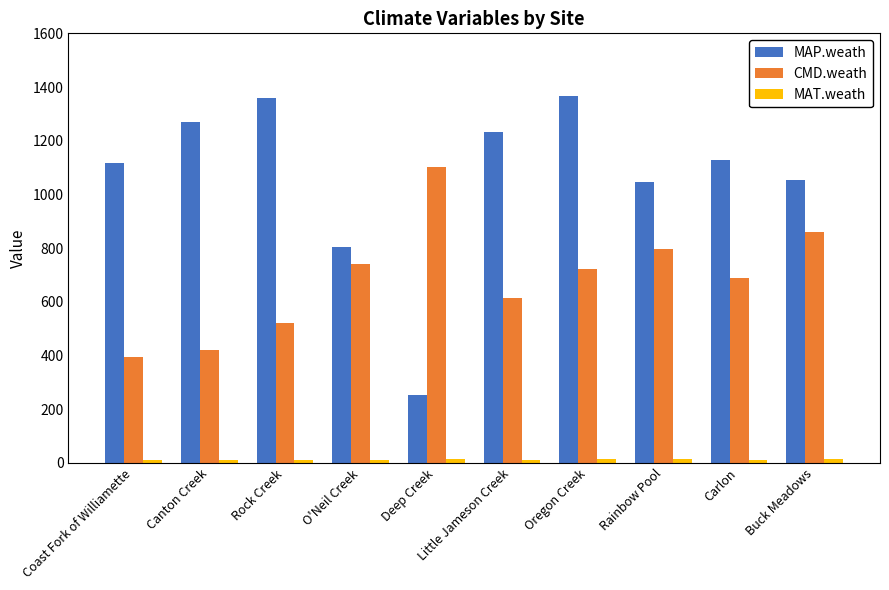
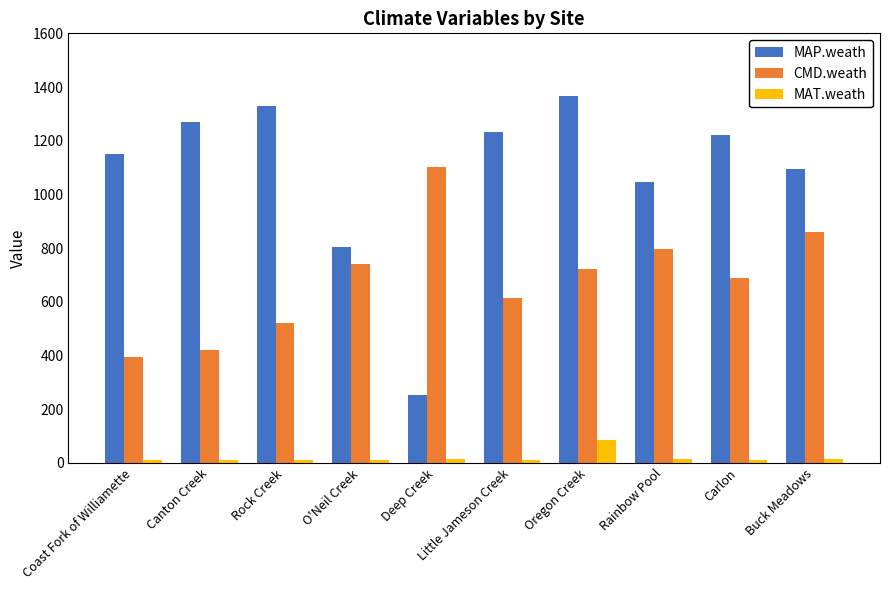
MAP.weath, Coast Fork of Williamette: 1120 -> 1150
MAP.weath, Rock Creek: 1360 -> 1330
MAT.weath, Oregon Creek: 20 -> 80
MAP.weath, Carlon: 1130 -> 1220
MAP.weath, Buck Meadows: 1050 -> 1090
